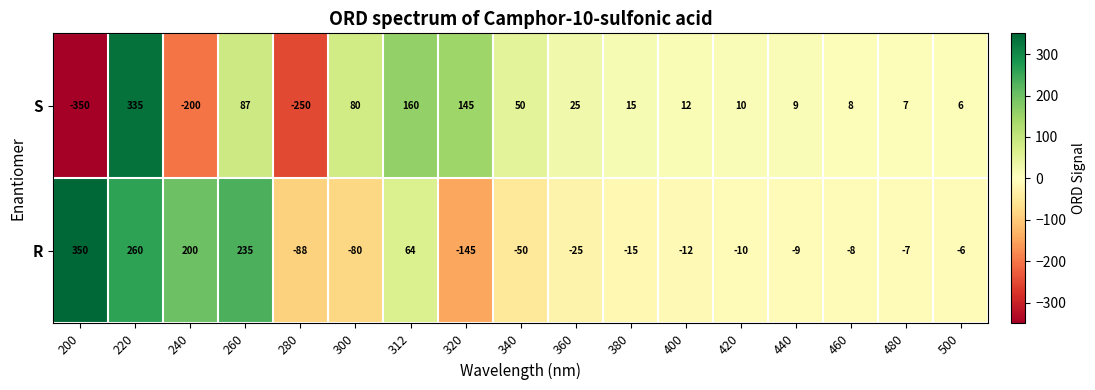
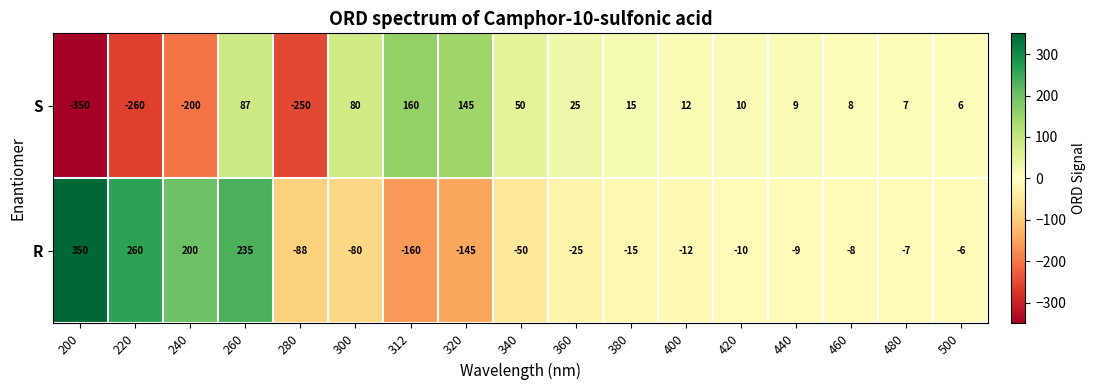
S, 220: 335 -> -260
R, 312: 64 -> -160
